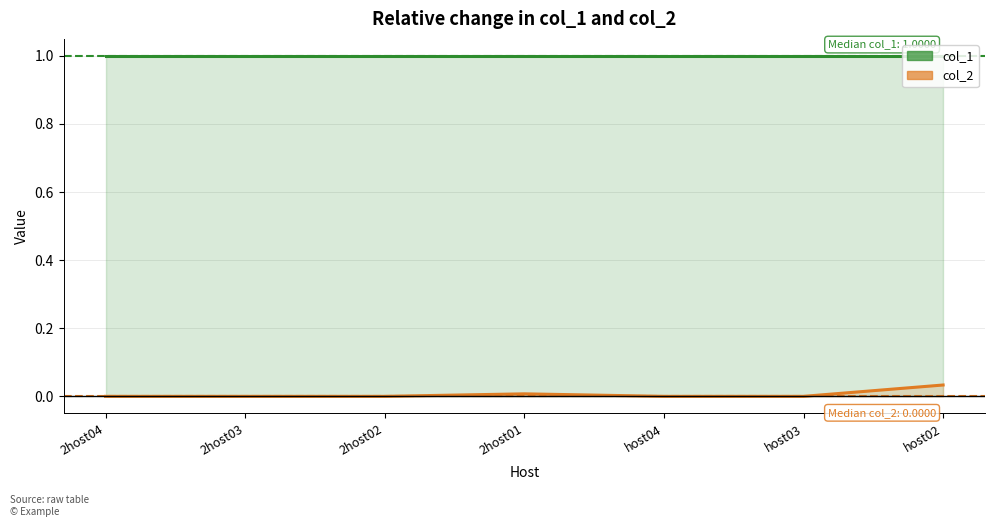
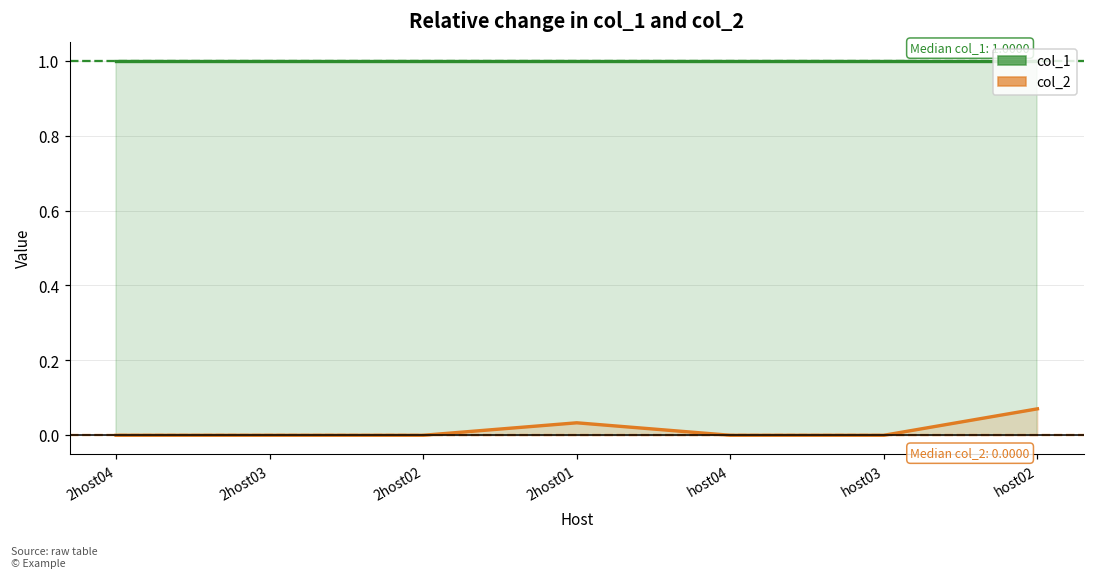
col_2, 2host01: 0.01 -> 0.03
col_2, host02: 0.03 -> 0.07
